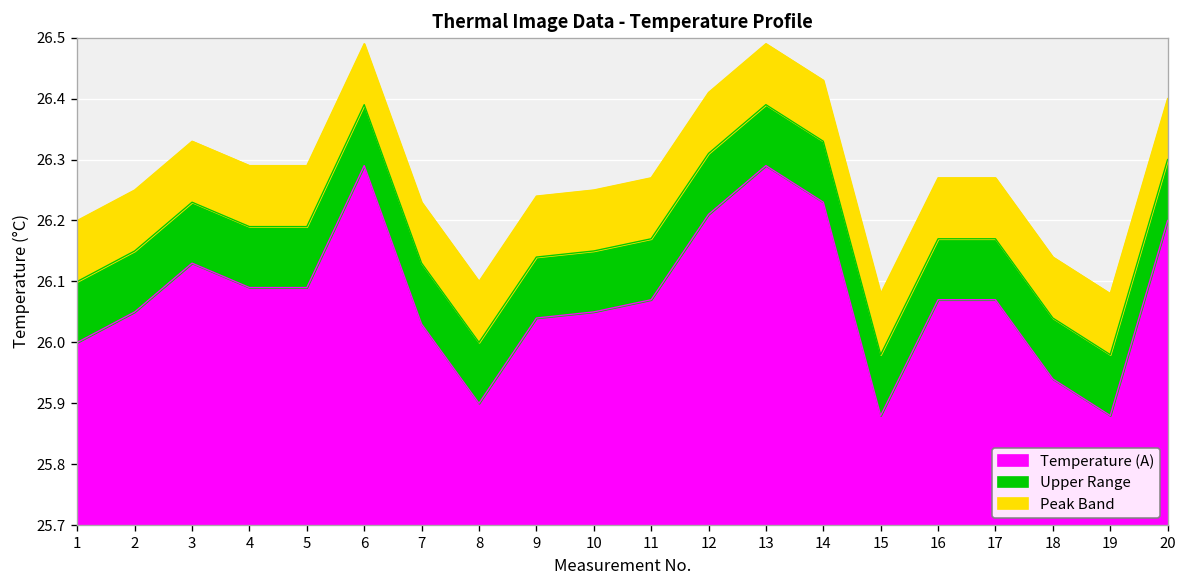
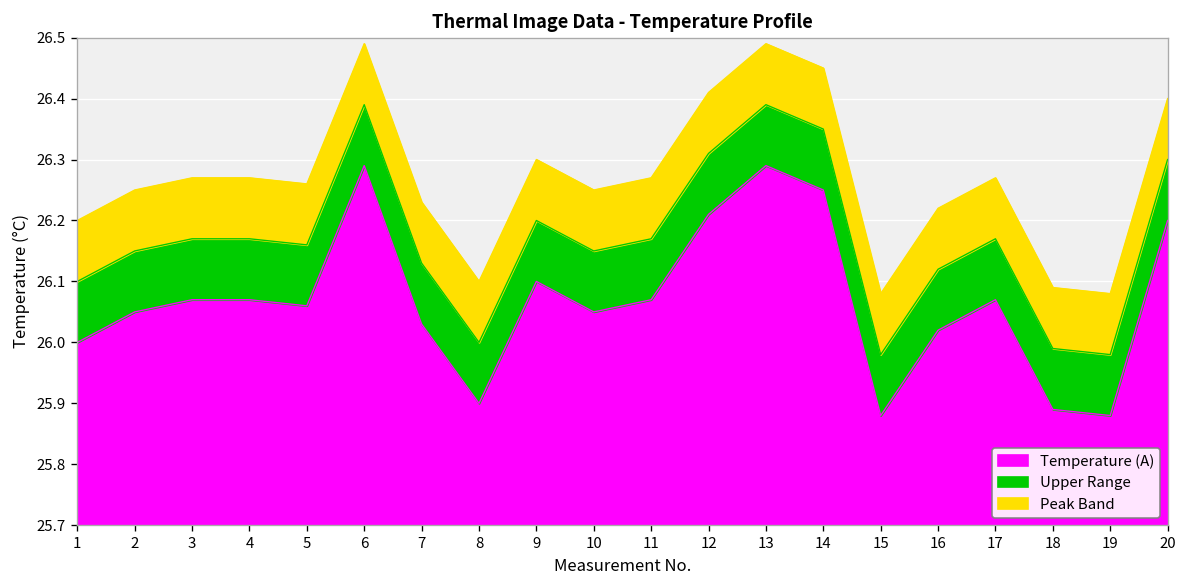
Temperature (A), 3: 26.13 -> 26.07
Temperature (A), 4: 26.09 -> 26.07
Temperature (A), 5: 26.09 -> 26.06
Temperature (A), 9: 26.04 -> 26.10
Temperature (A), 14: 26.23 -> 26.25
Temperature (A), 16: 26.07 -> 26.02
Temperature (A), 18: 25.94 -> 25.89
